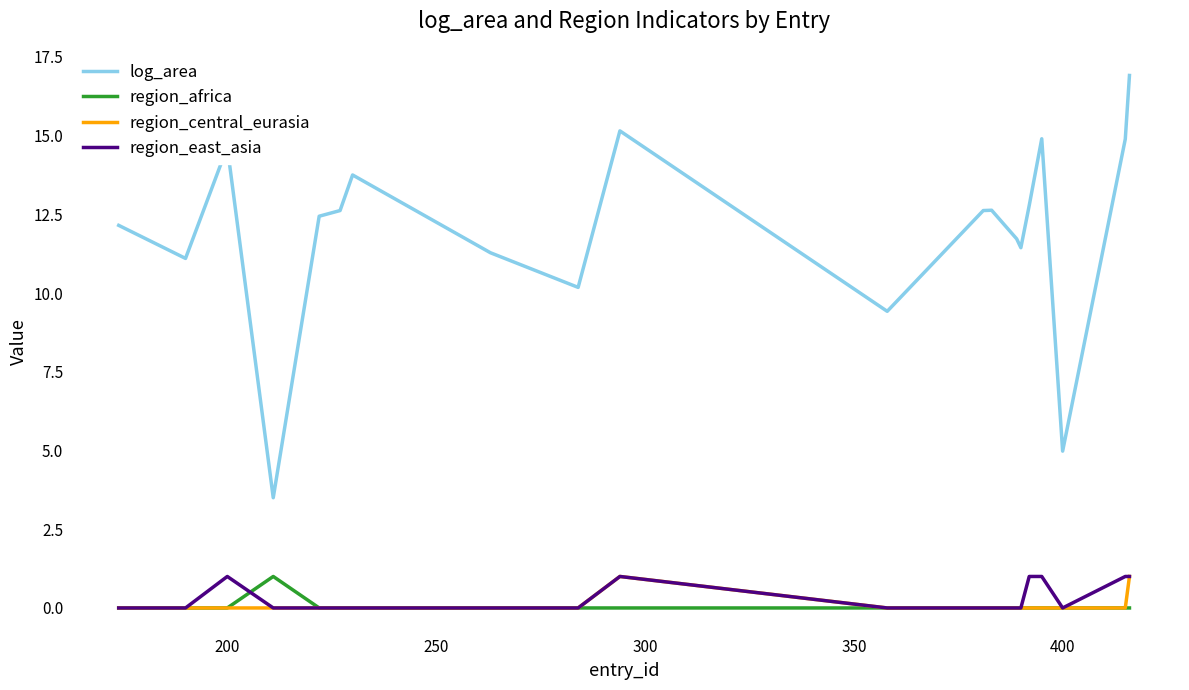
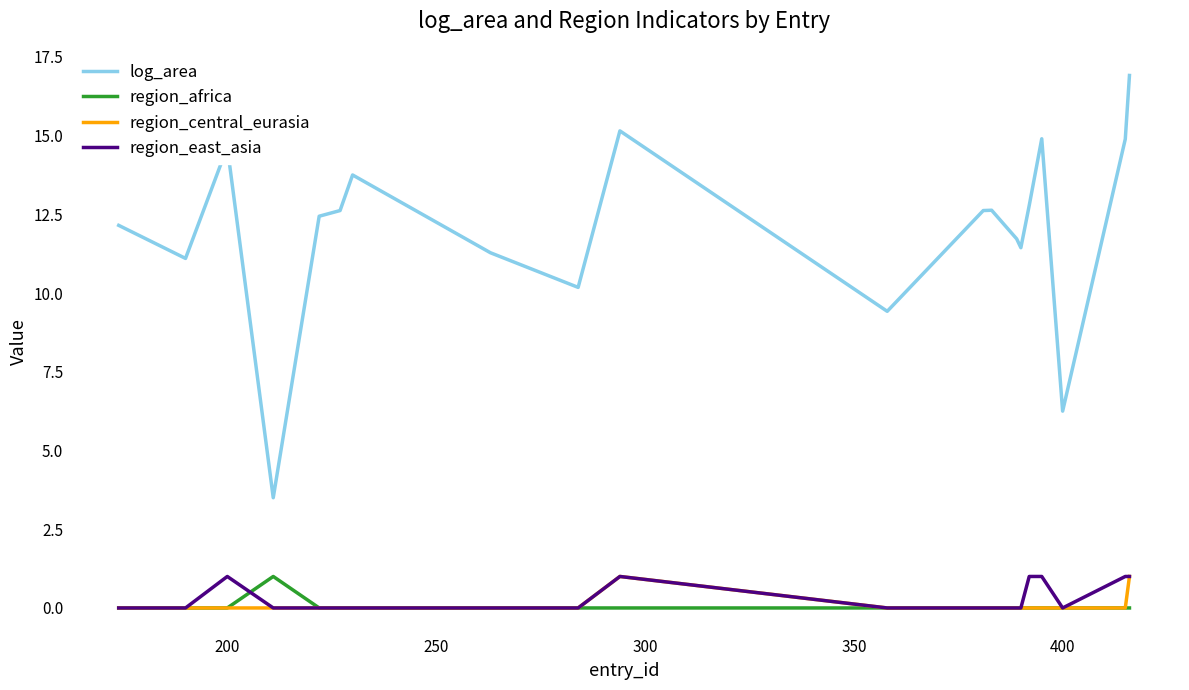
log_area, 400: 5.0 -> 6.3
